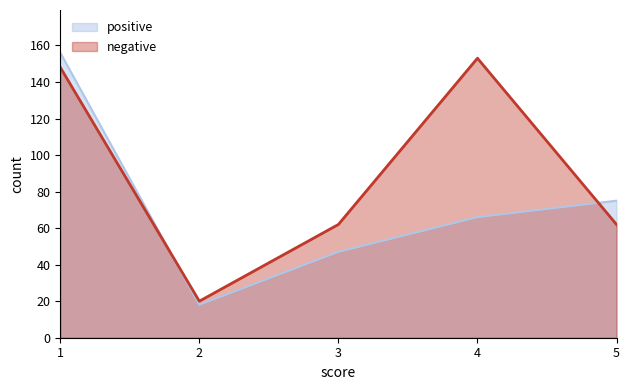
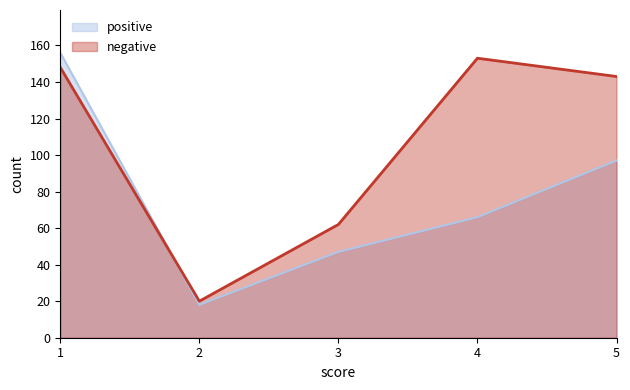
positive, 5: 75 -> 97
negative, 5: 62 -> 143
